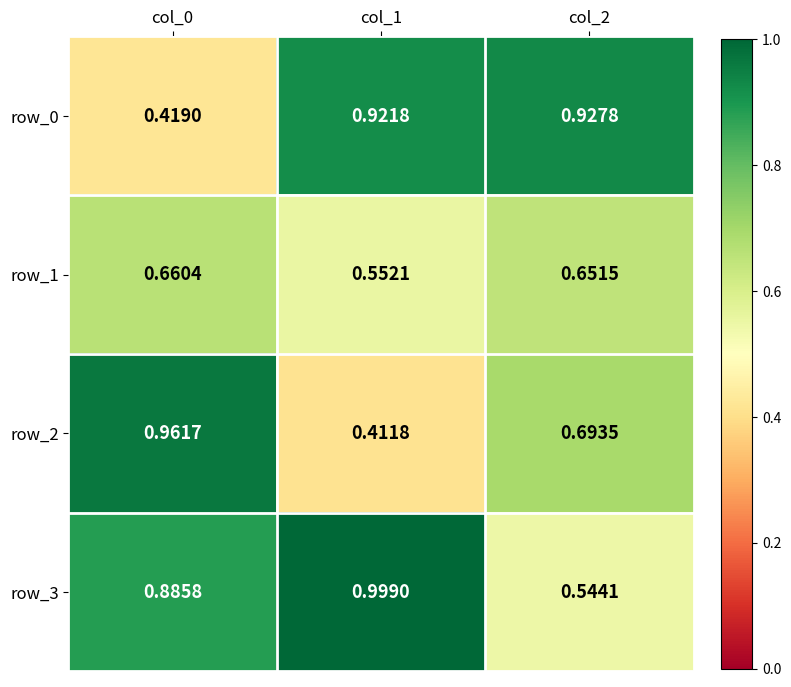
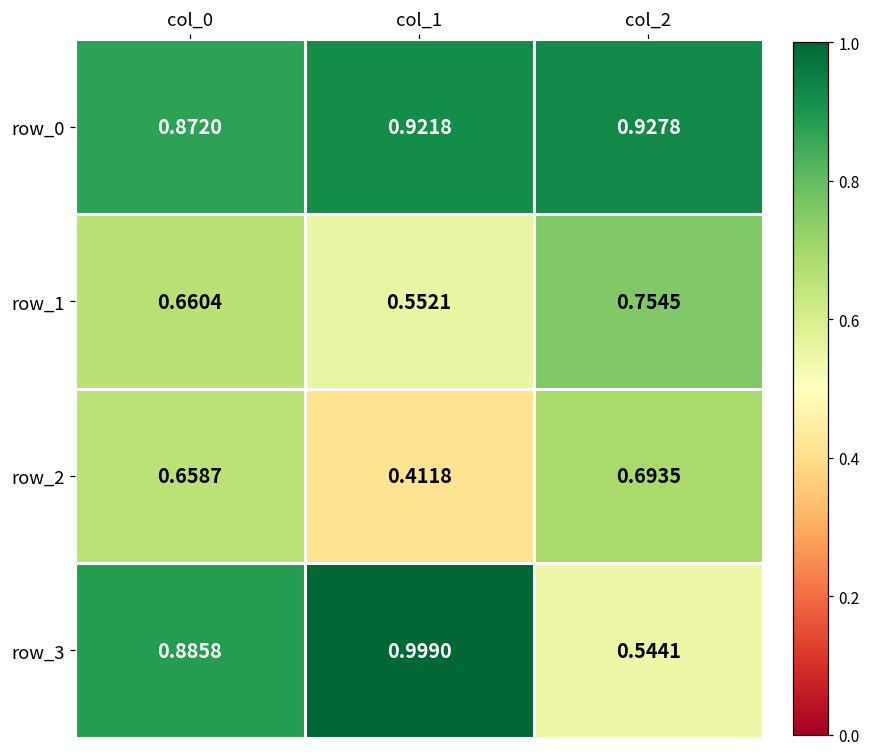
row_0, col_0: 0.4190 -> 0.8720
row_1, col_2: 0.6515 -> 0.7545
row_2, col_0: 0.9617 -> 0.6587
